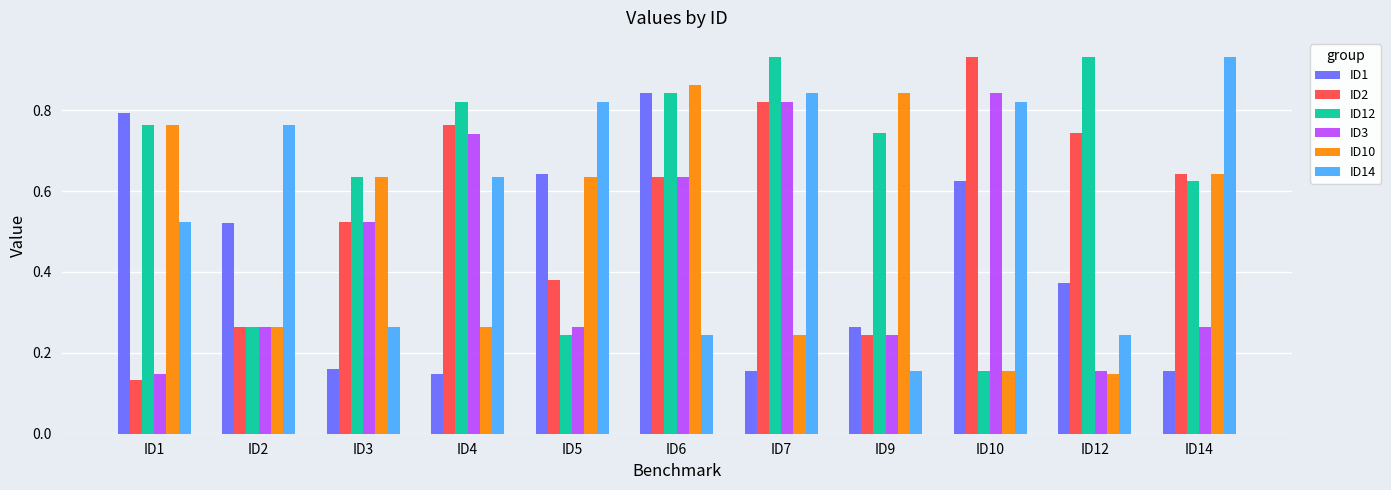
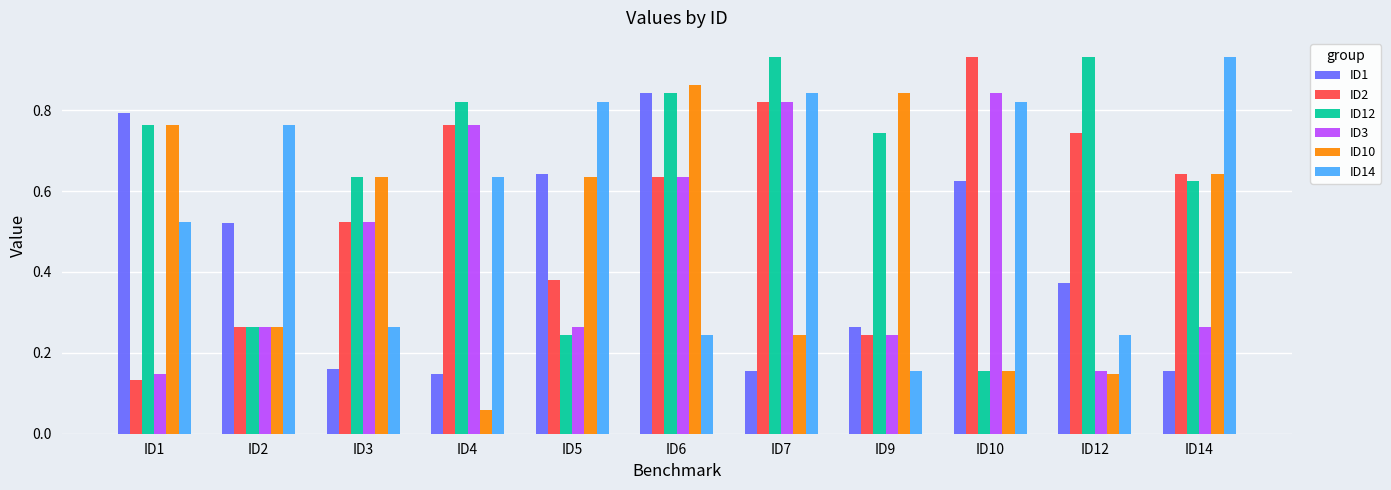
ID3, ID4: 0.74 -> 0.76
ID10, ID4: 0.26 -> 0.06
